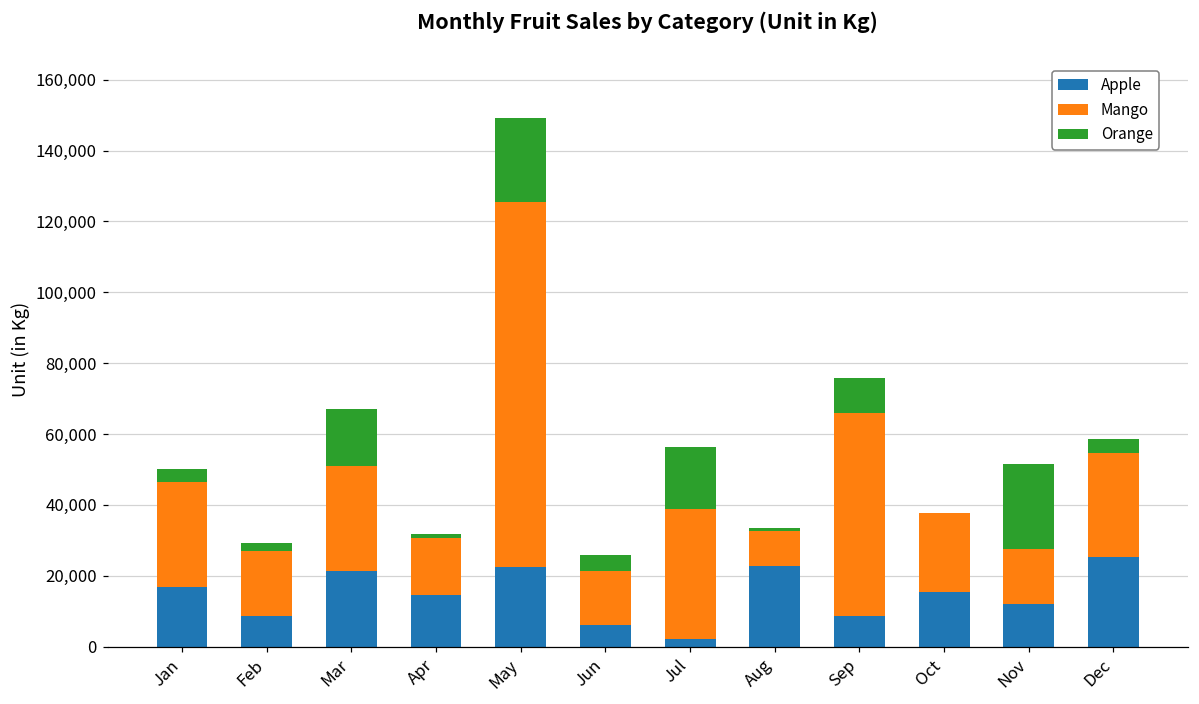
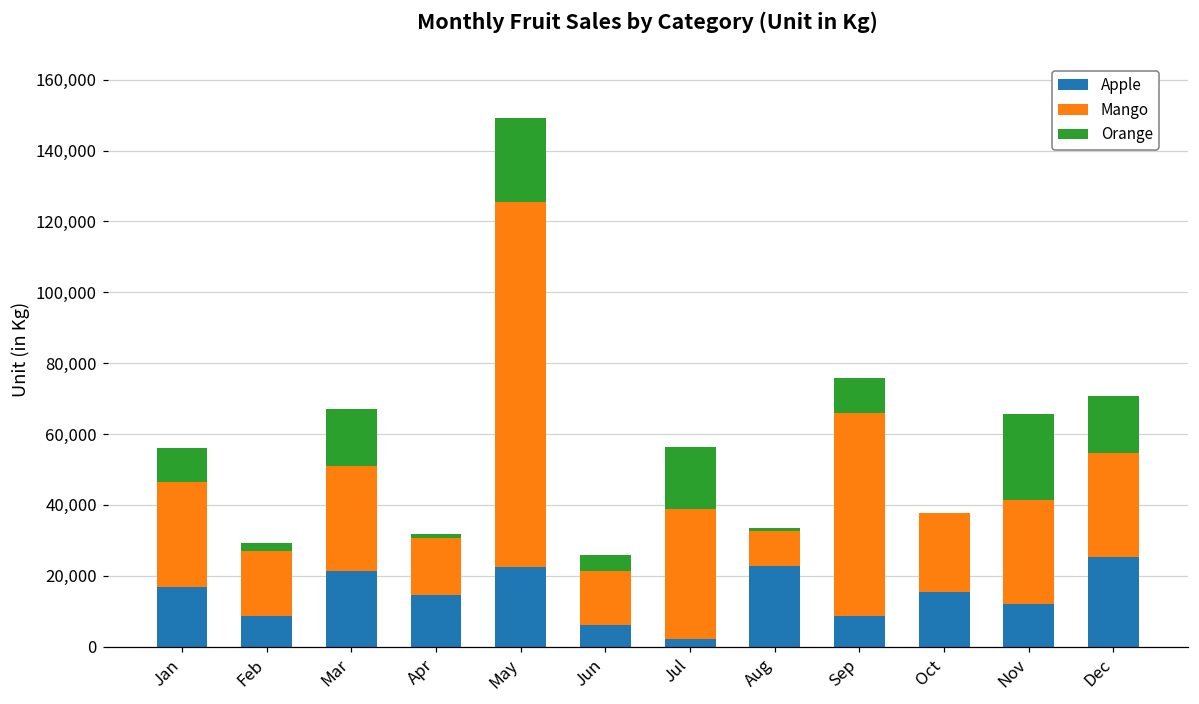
Orange, Jan: 4,000 -> 10,000
Mango, Nov: 15,000 -> 30,000
Orange, Dec: 4,000 -> 16,000
